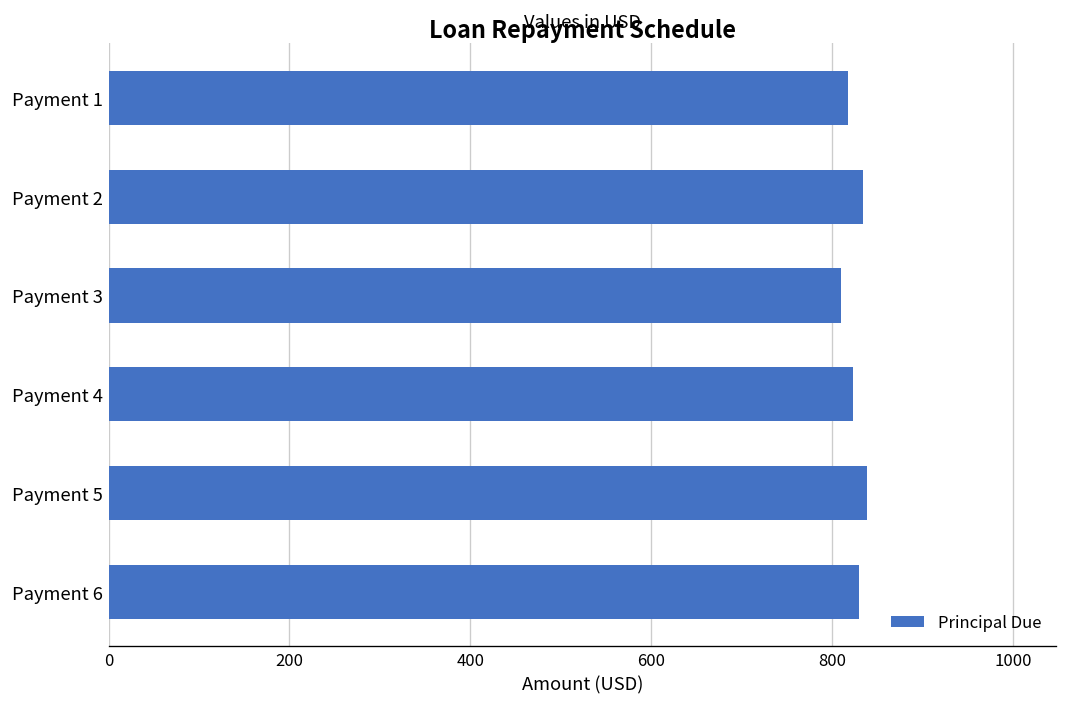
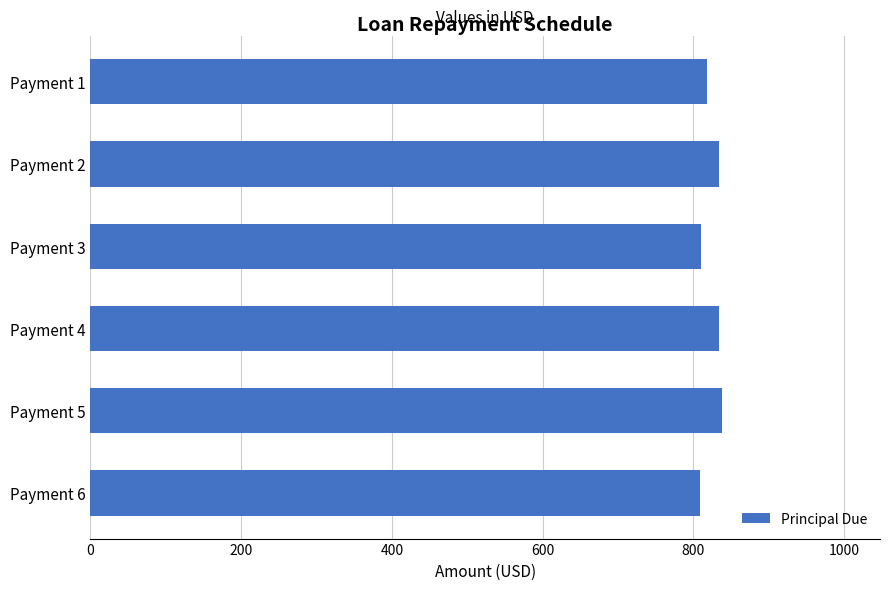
Payment 4: 820 -> 830
Payment 6: 830 -> 810
